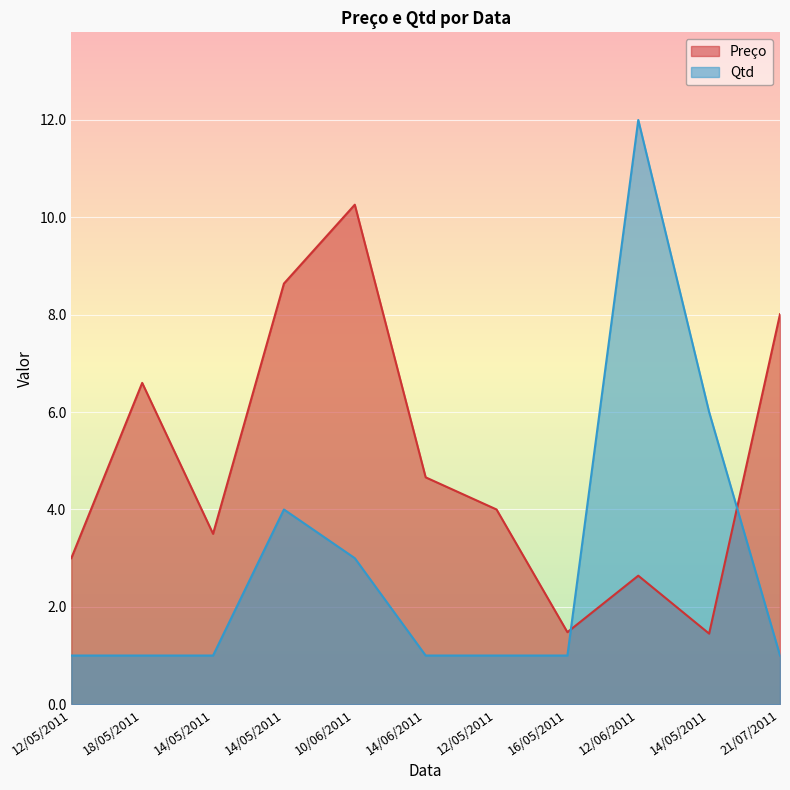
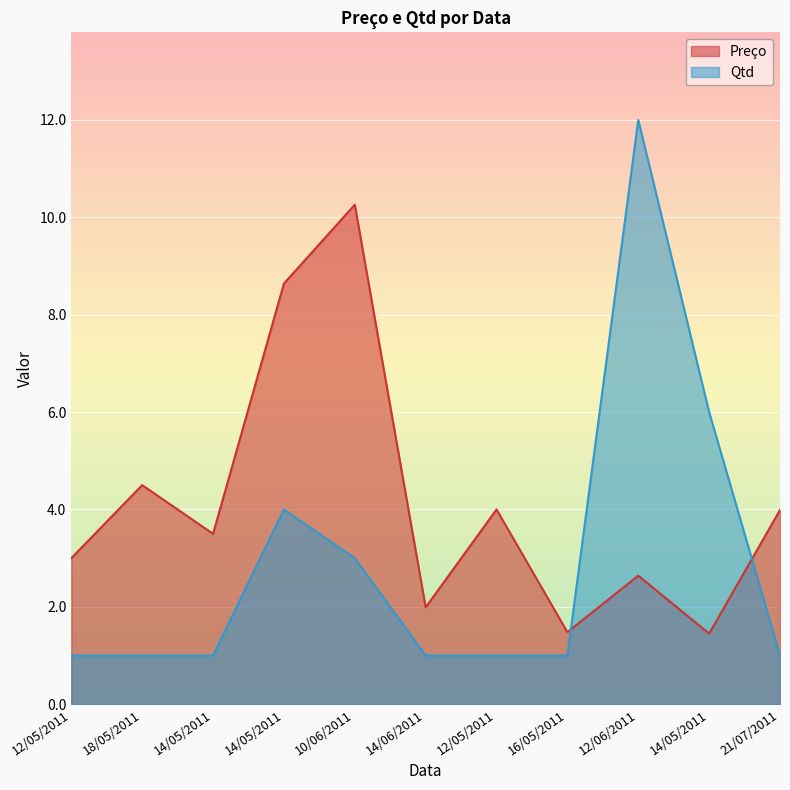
Preço, 18/05/2011: 6.6 -> 4.5
Preço, 14/06/2011: 4.7 -> 2.0
Preço, 21/07/2011: 8.0 -> 4.0
